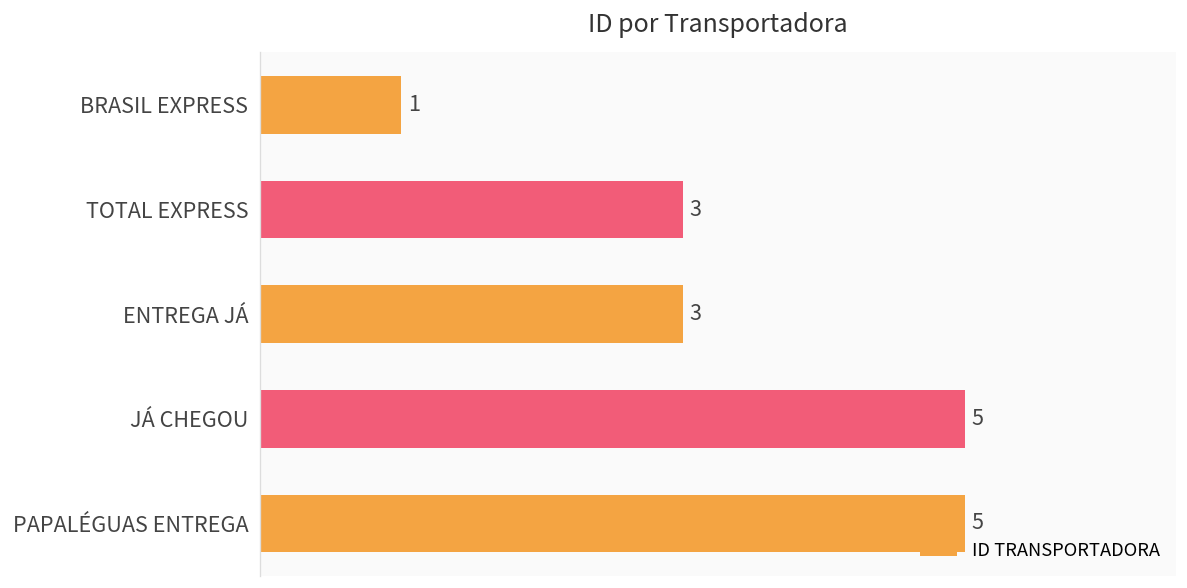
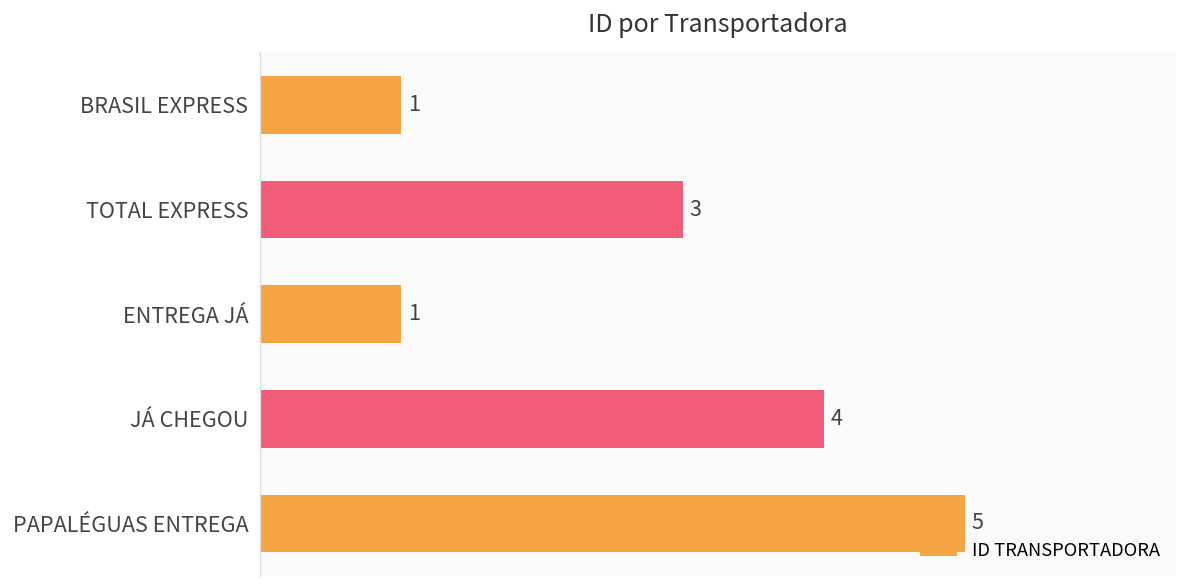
ENTREGA JÁ: 3 -> 1
JÁ CHEGOU: 5 -> 4
